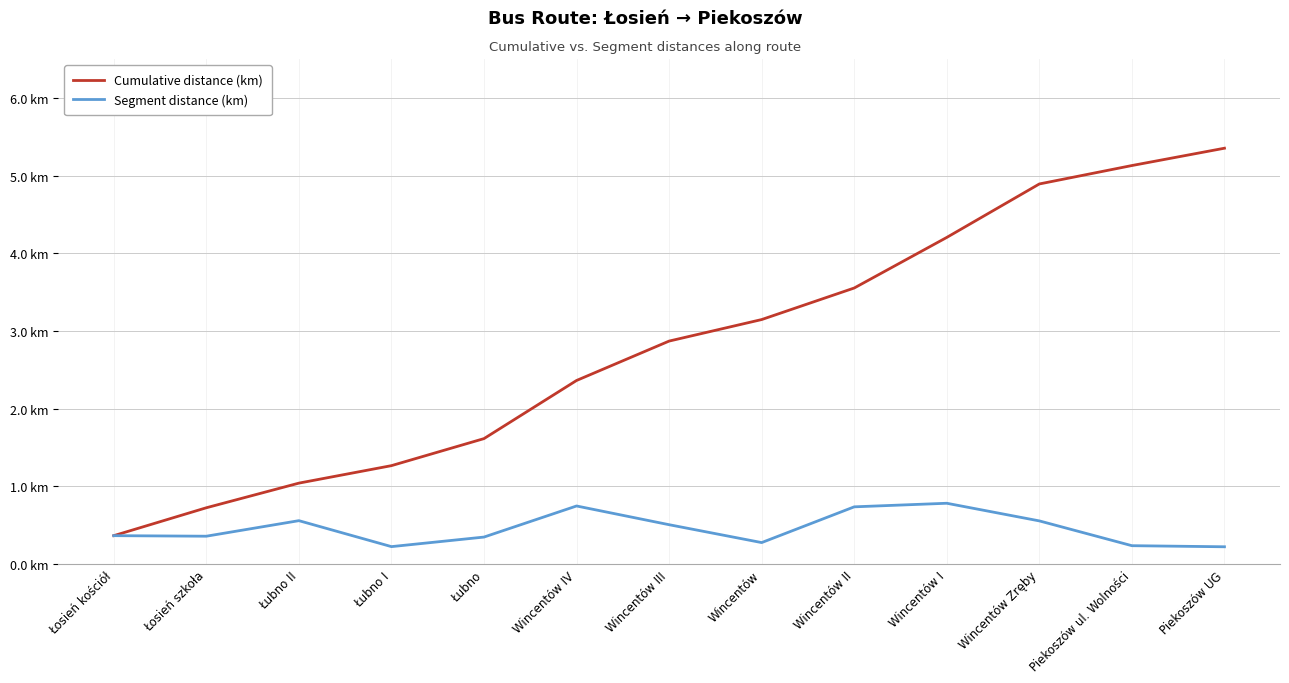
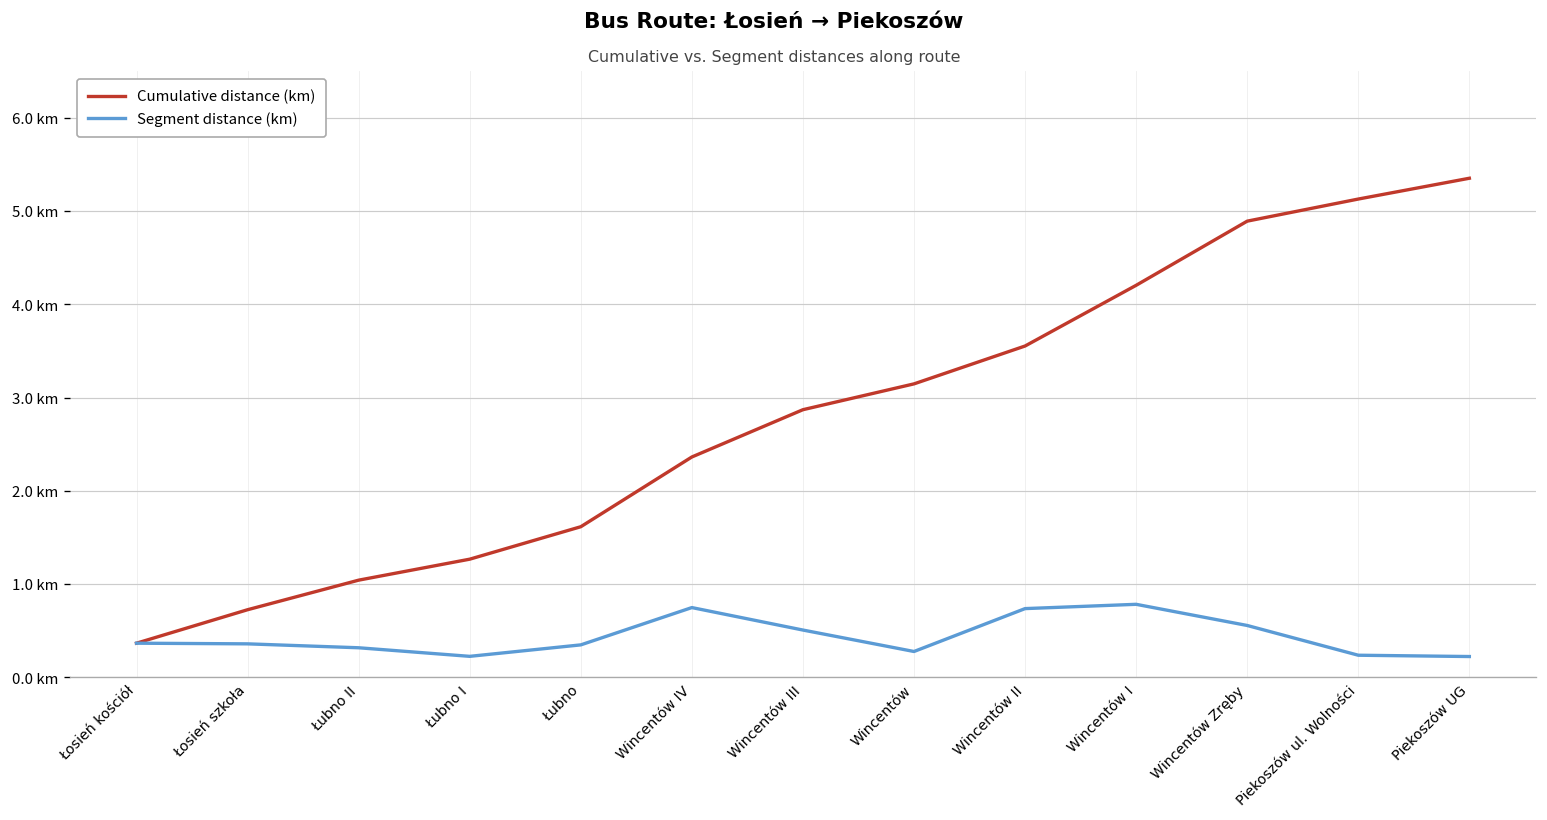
Segment distance (km), Łubno II: 0.6 km -> 0.3 km
